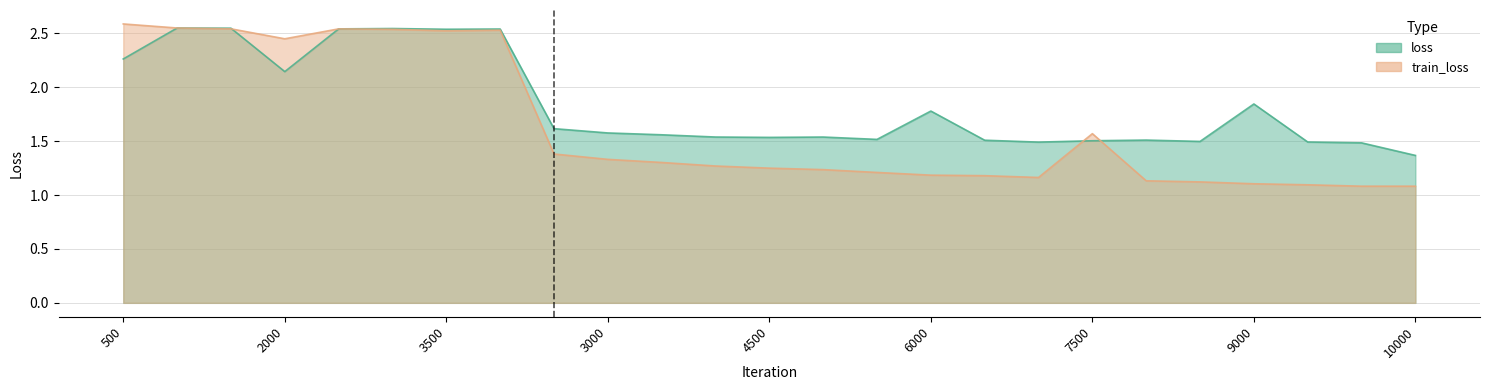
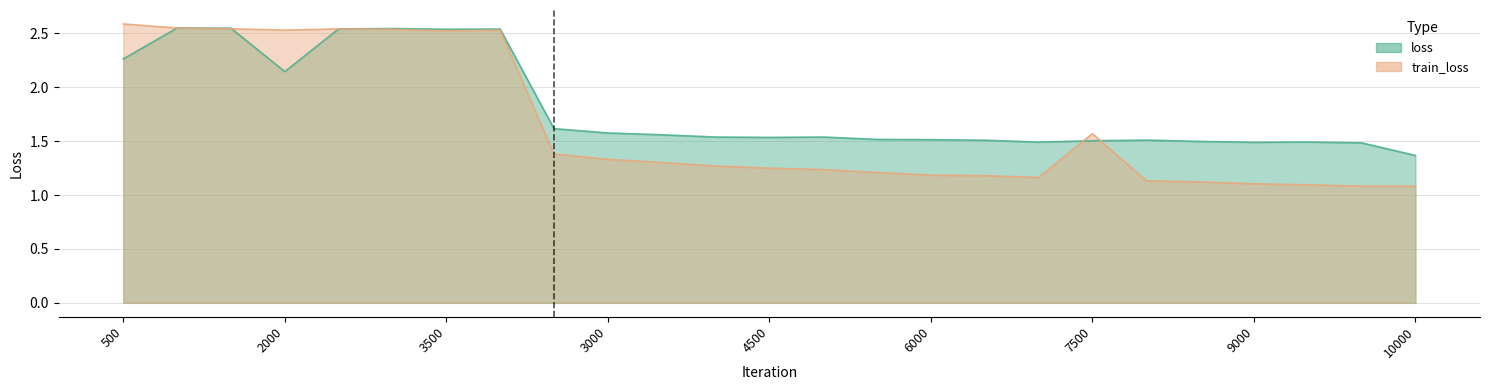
train_loss, 2000: 2.45 -> 2.53
loss, 6000: 1.78 -> 1.51
loss, 9000: 1.85 -> 1.49
